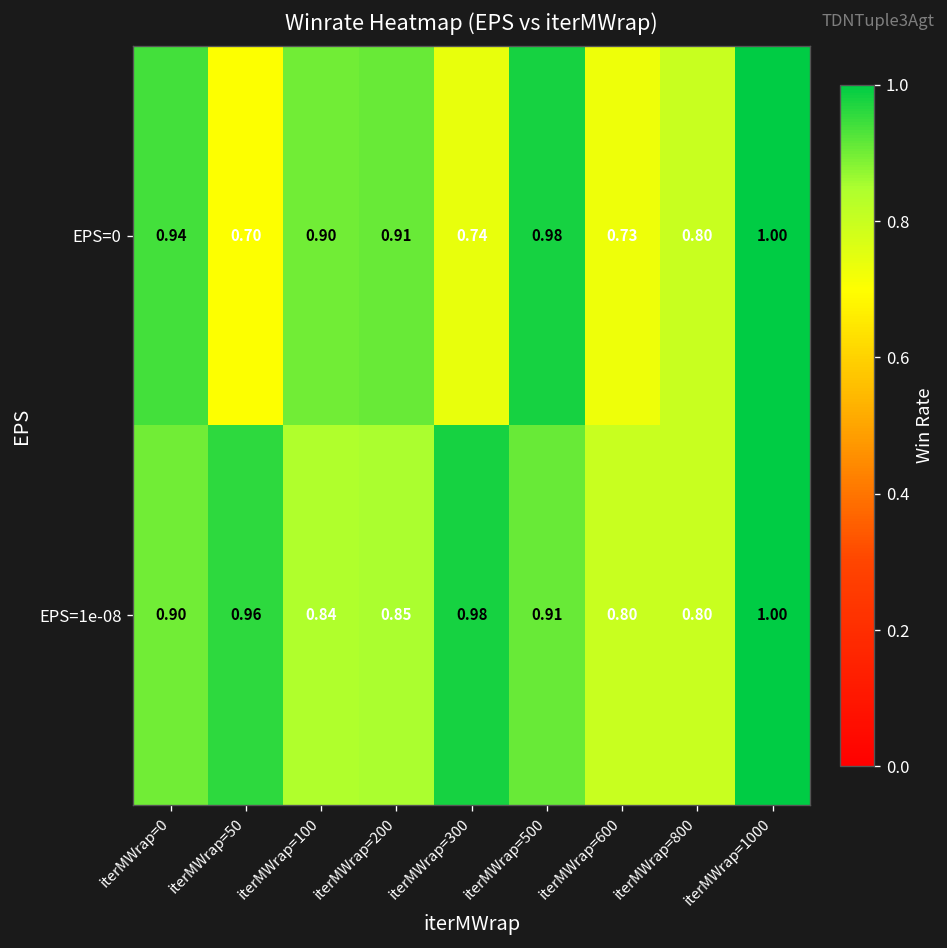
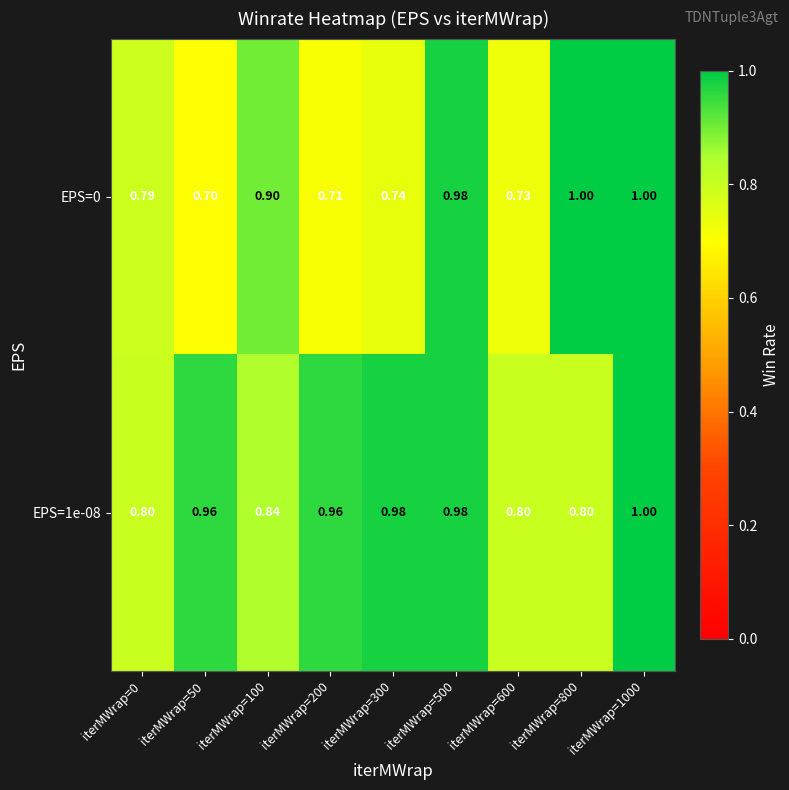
EPS=0, iterMWrap=0: 0.94 -> 0.79
EPS=0, iterMWrap=200: 0.91 -> 0.71
EPS=0, iterMWrap=800: 0.80 -> 1.00
EPS=1e-08, iterMWrap=0: 0.90 -> 0.80
EPS=1e-08, iterMWrap=200: 0.85 -> 0.96
EPS=1e-08, iterMWrap=500: 0.91 -> 0.98
